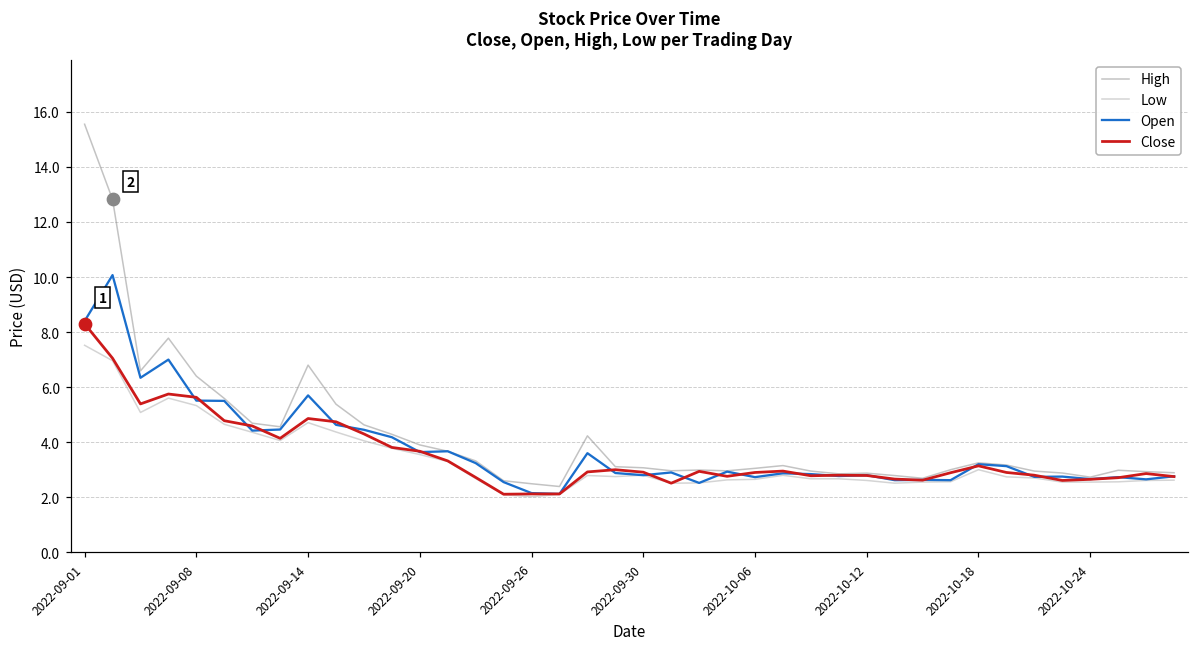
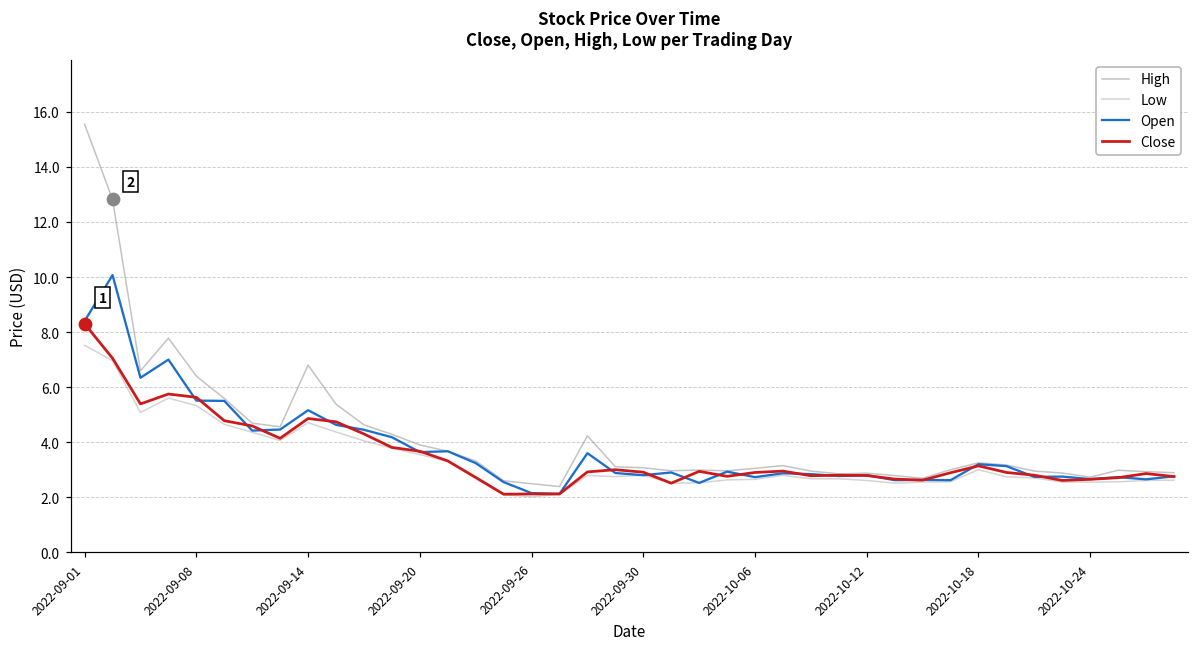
Open, 2022-09-14: 5.7 -> 5.2
